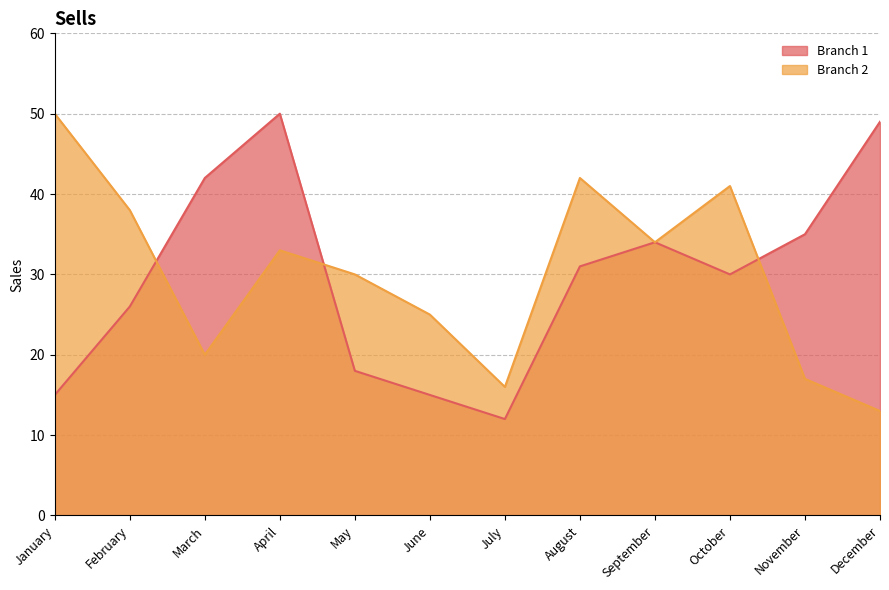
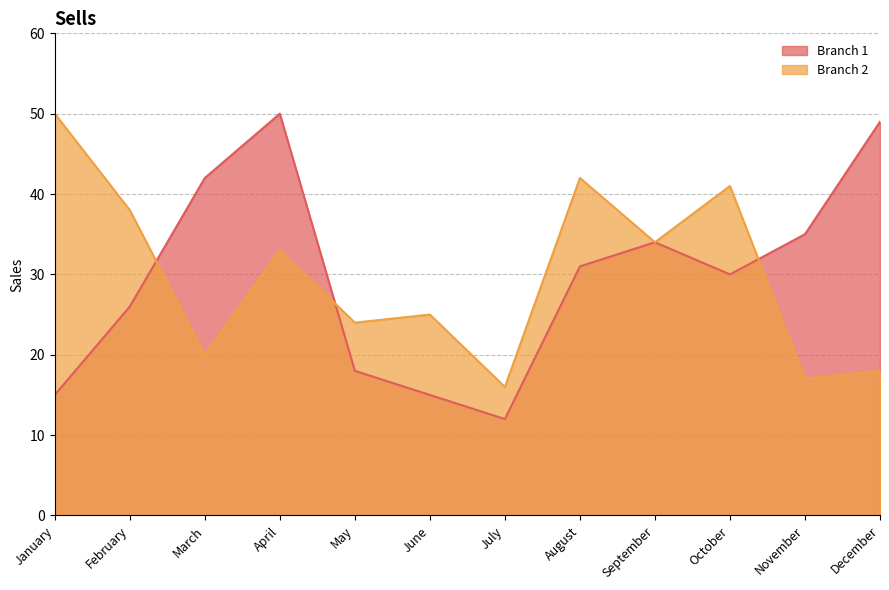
Branch 2, May: 30 -> 24
Branch 2, December: 13 -> 18
